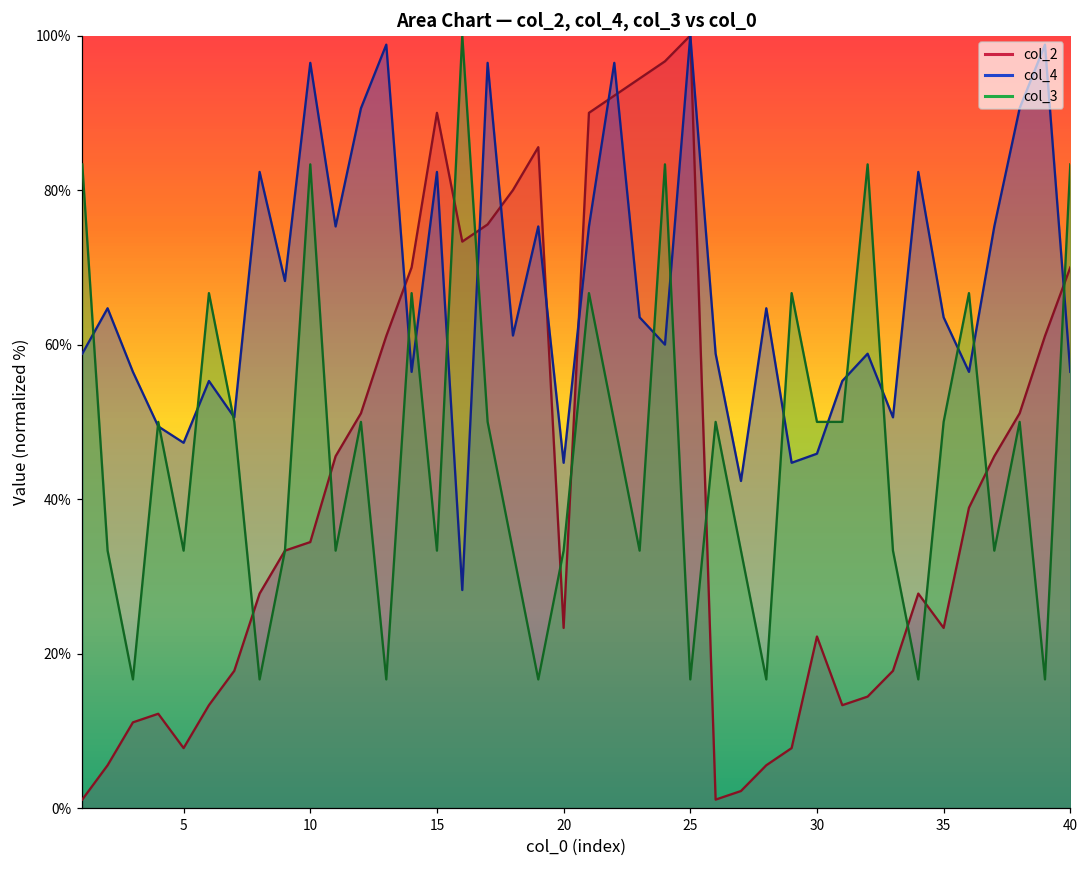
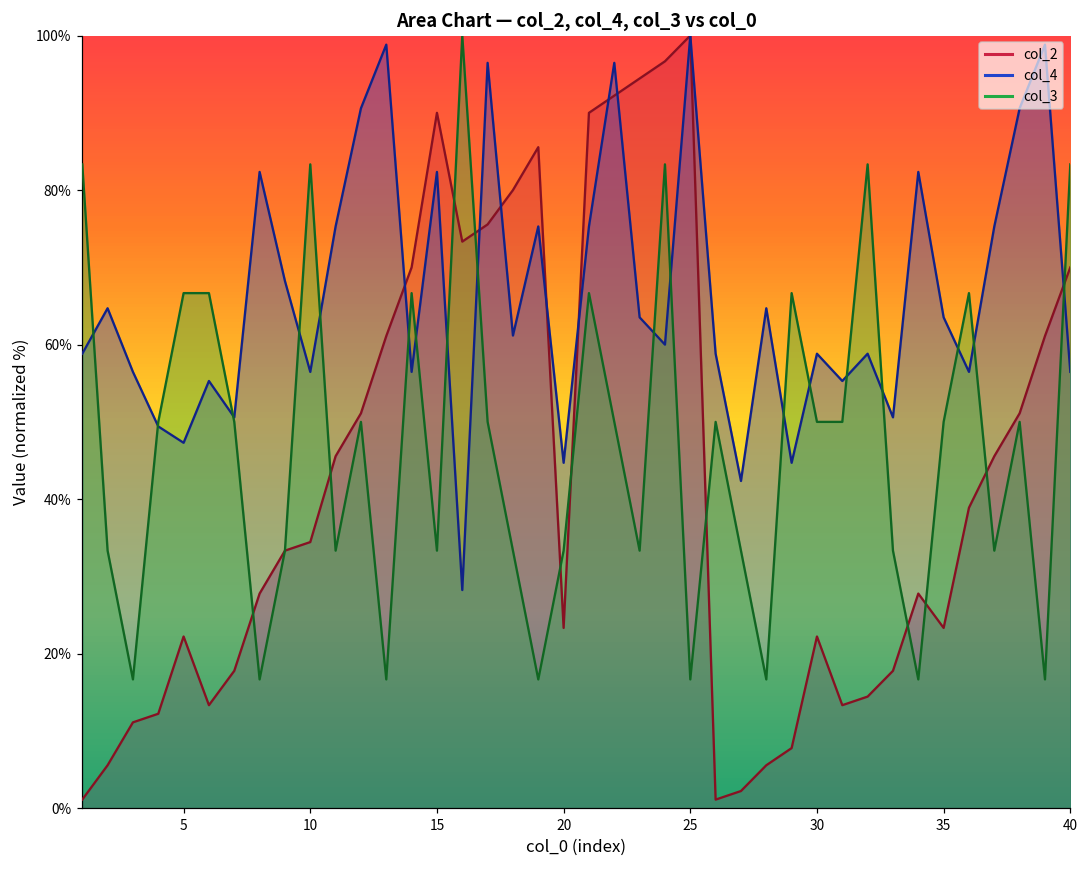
col_2, 5: 8% -> 22%
col_3, 5: 33% -> 67%
col_4, 10: 96% -> 56%
col_4, 30: 46% -> 59%
